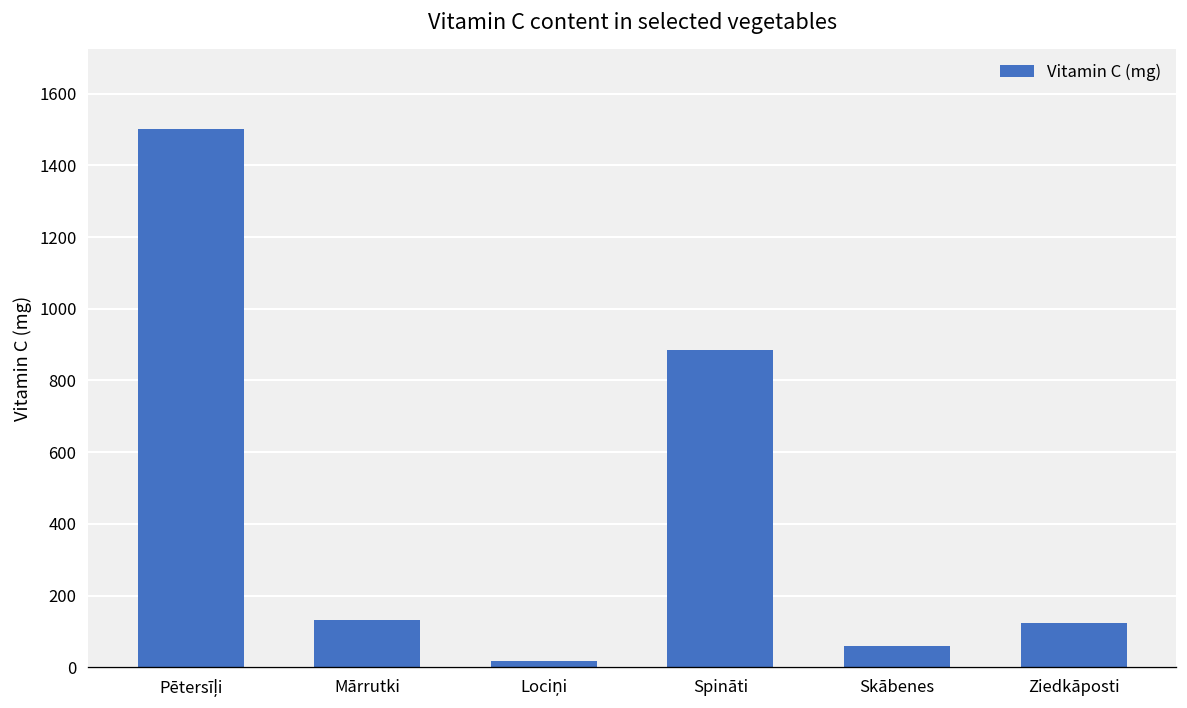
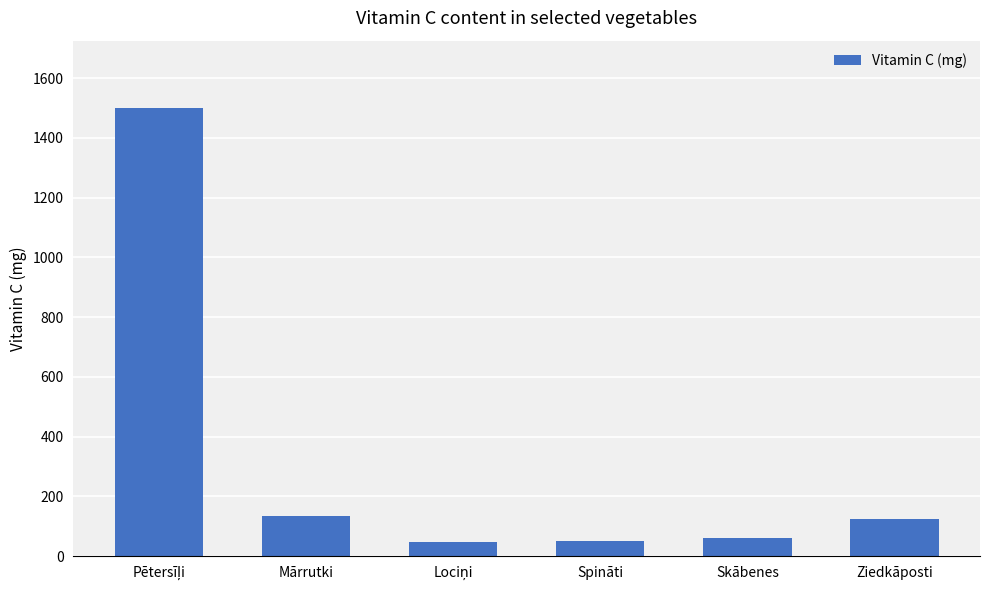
Lociņi: 20 -> 50
Spināti: 890 -> 50
